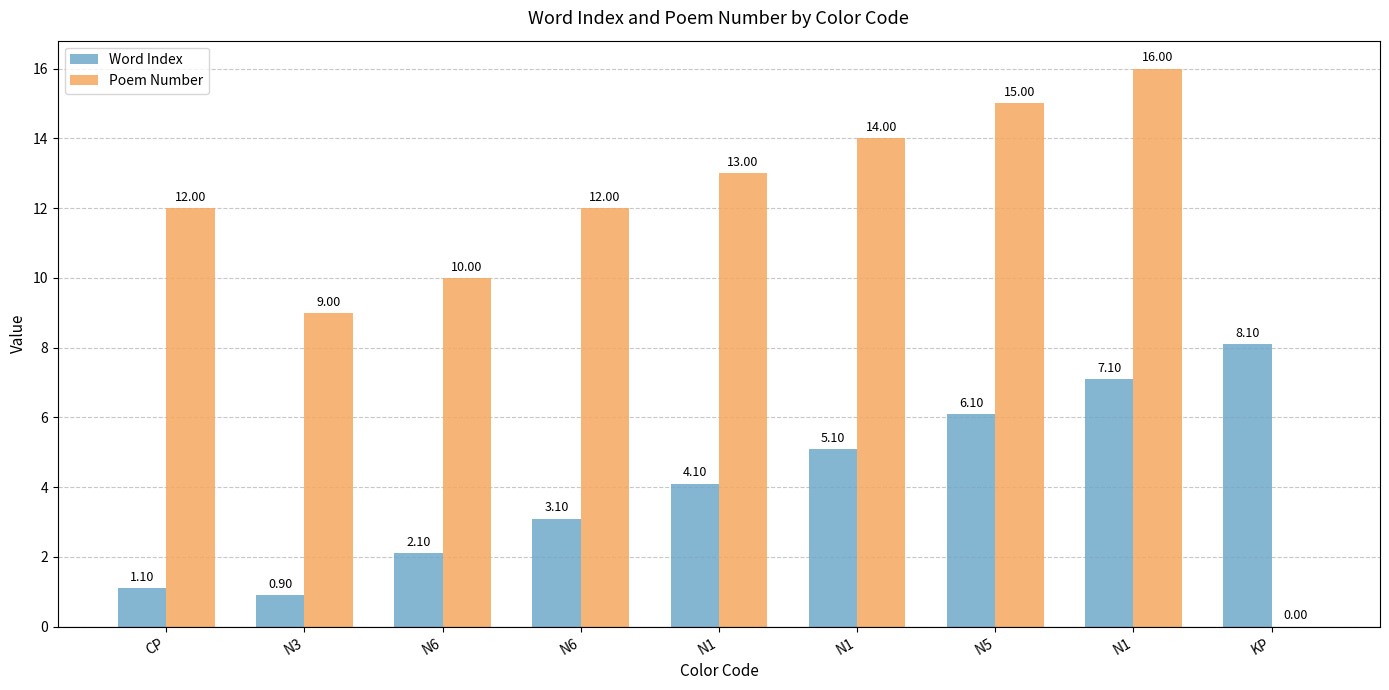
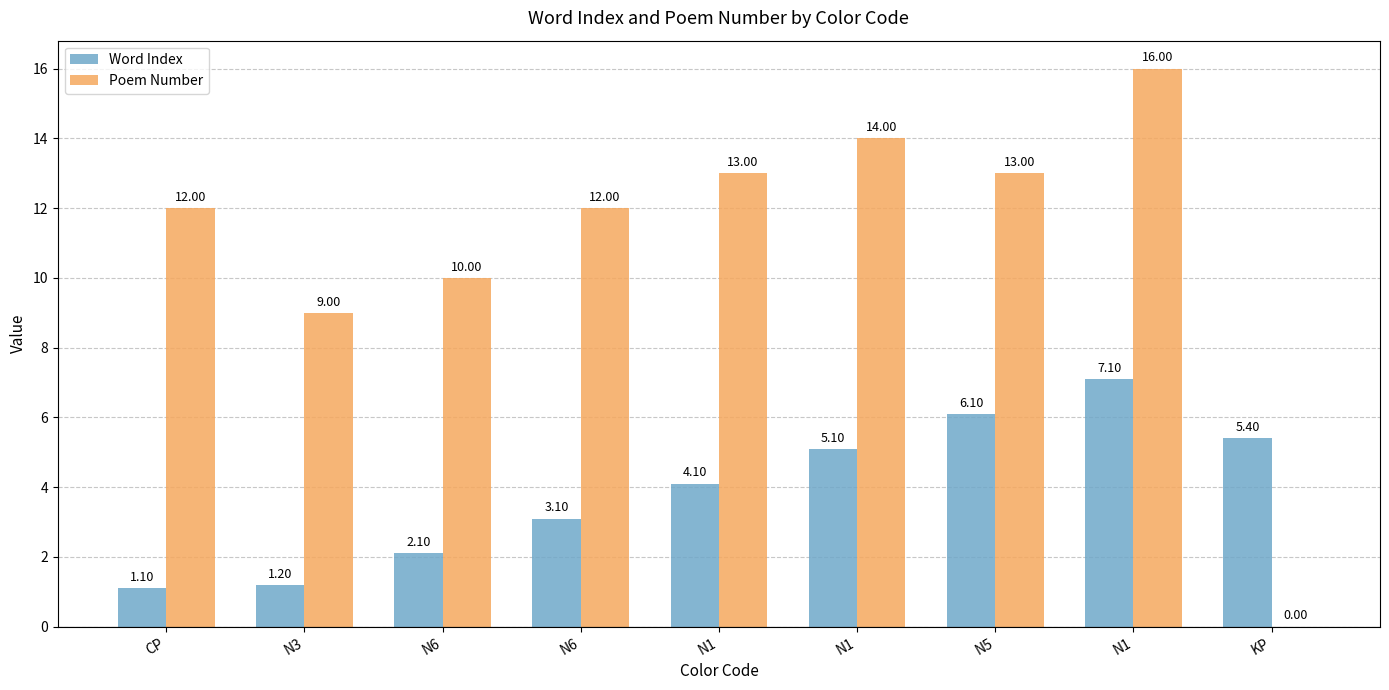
Word Index, N3: 0.90 -> 1.20
Poem Number, N5: 15.00 -> 13.00
Word Index, KP: 8.10 -> 5.40
